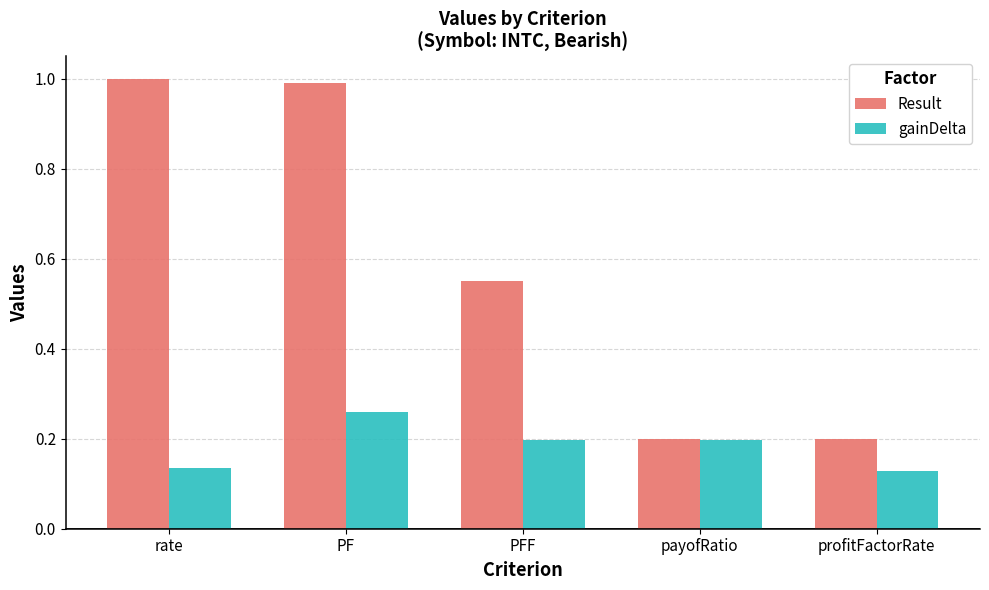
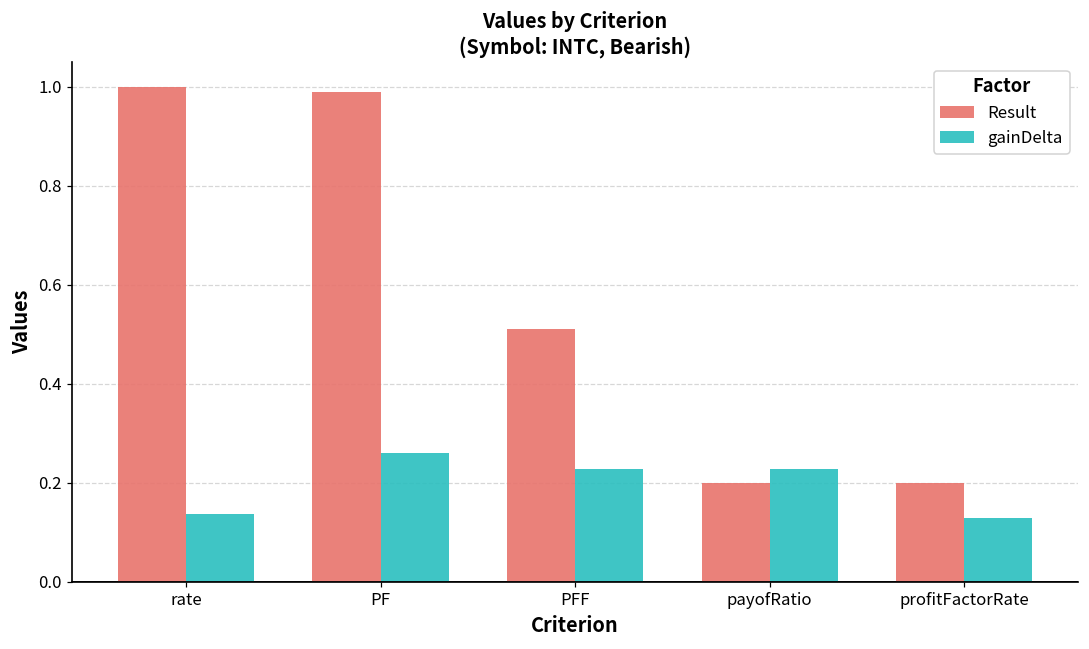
Result, PFF: 0.55 -> 0.51
gainDelta, PFF: 0.20 -> 0.23
gainDelta, payofRatio: 0.20 -> 0.23
